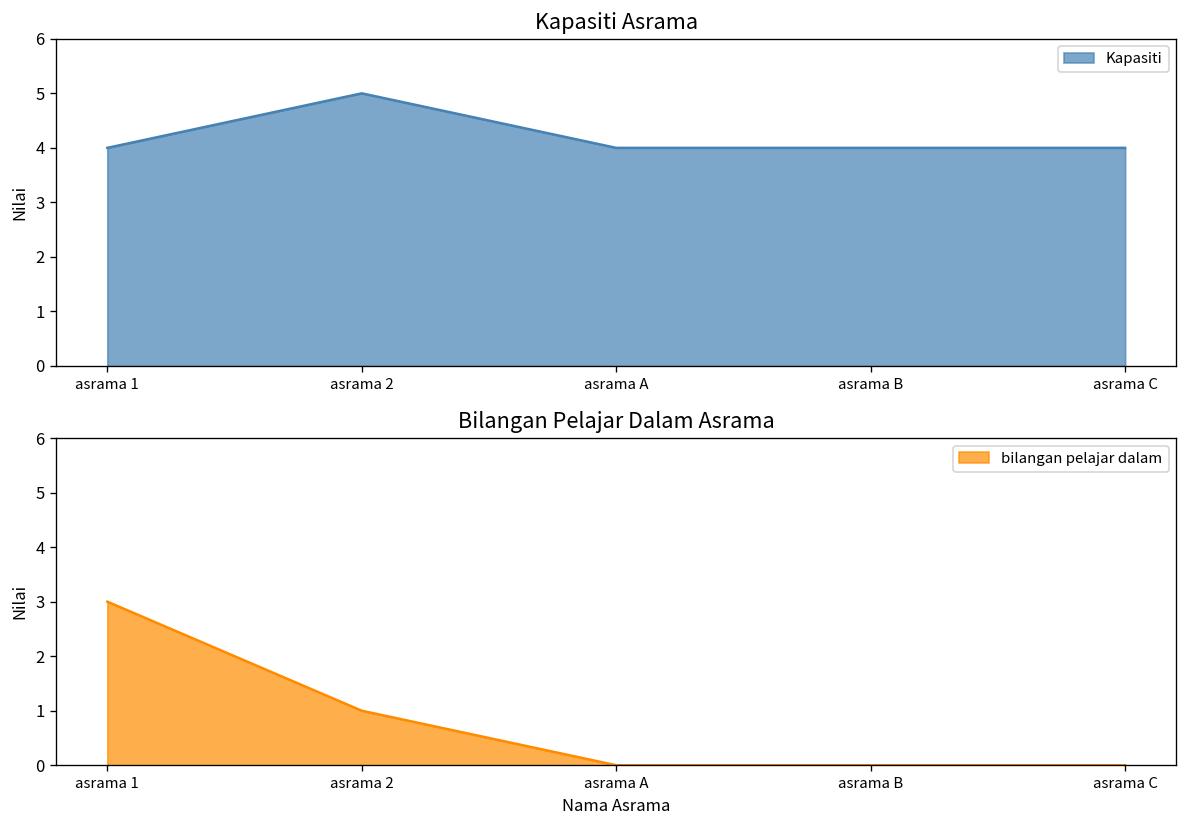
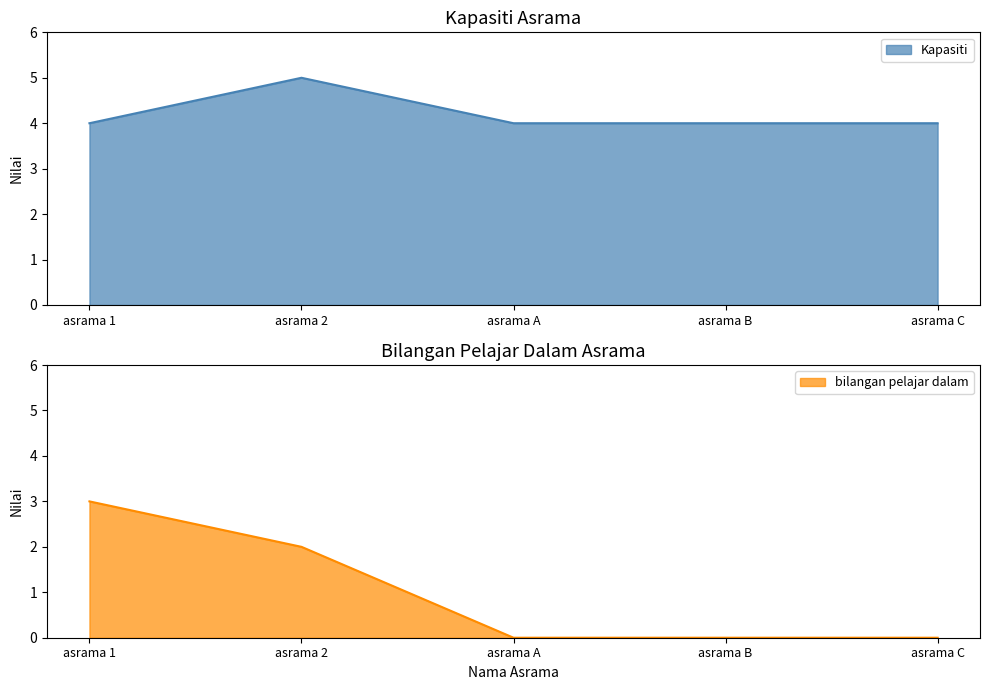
Bilangan Pelajar Dalam Asrama, asrama 2: 1 -> 2
